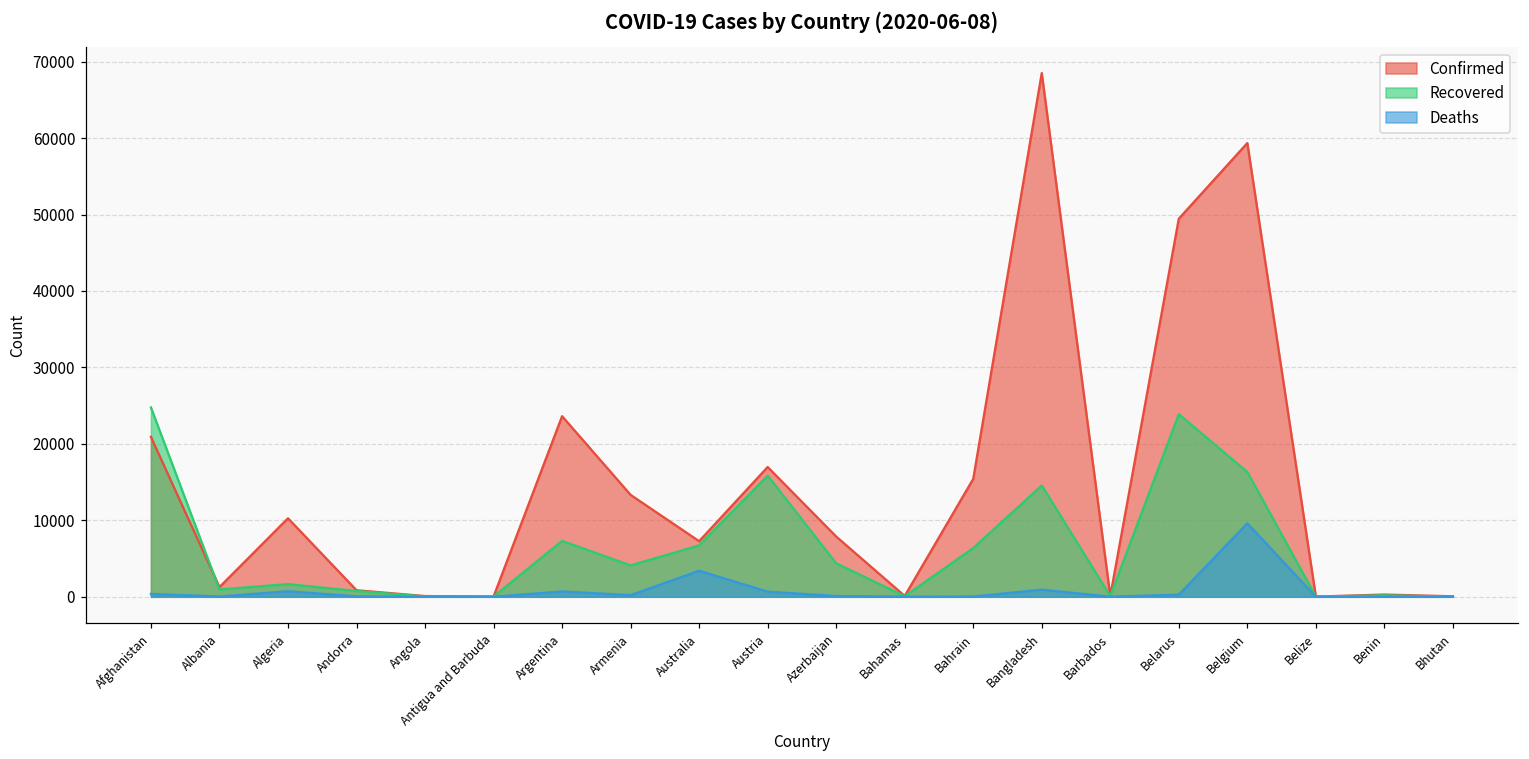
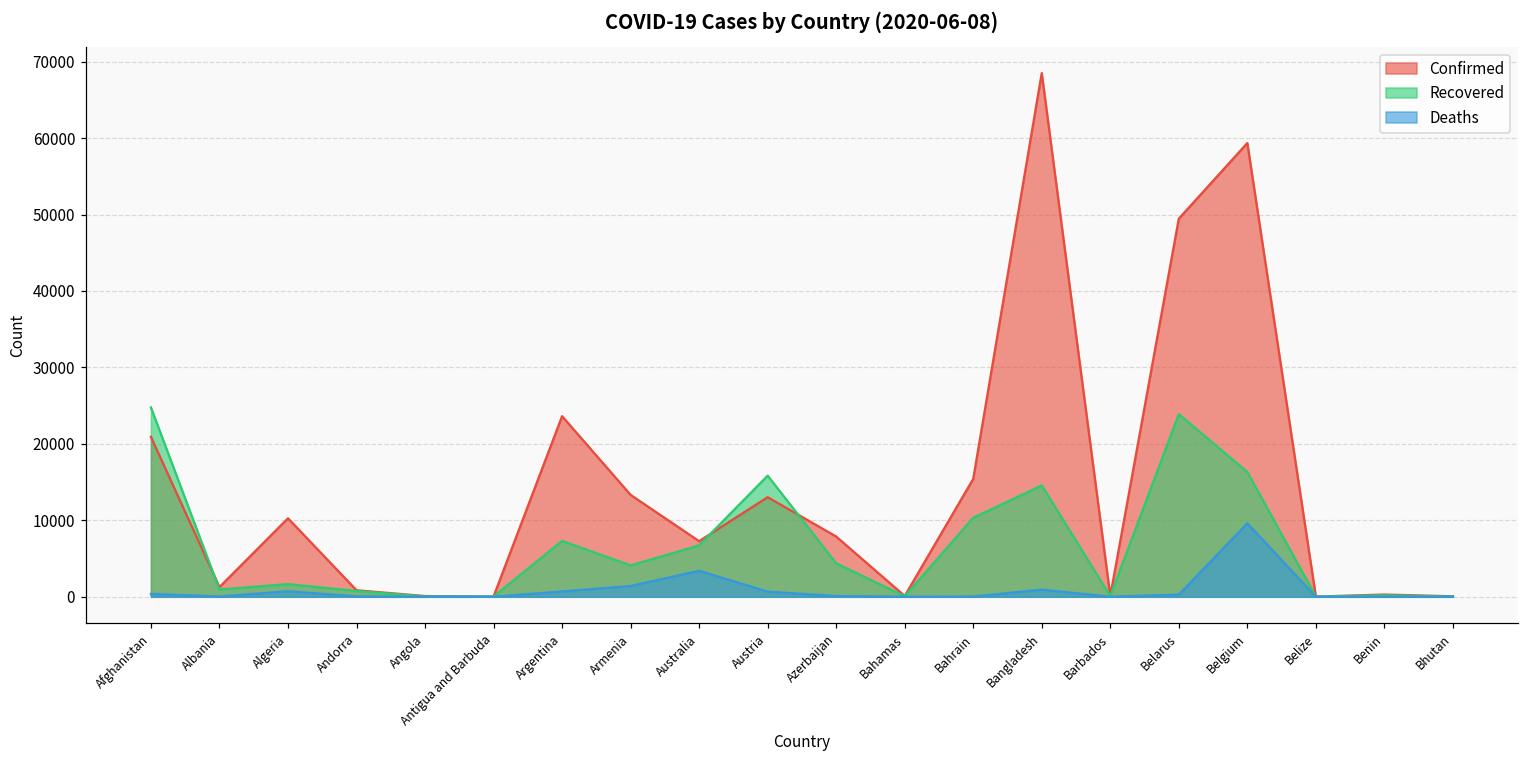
Deaths, Armenia: 0 -> 1000
Confirmed, Austria: 17000 -> 13000
Recovered, Bahrain: 6000 -> 10000
